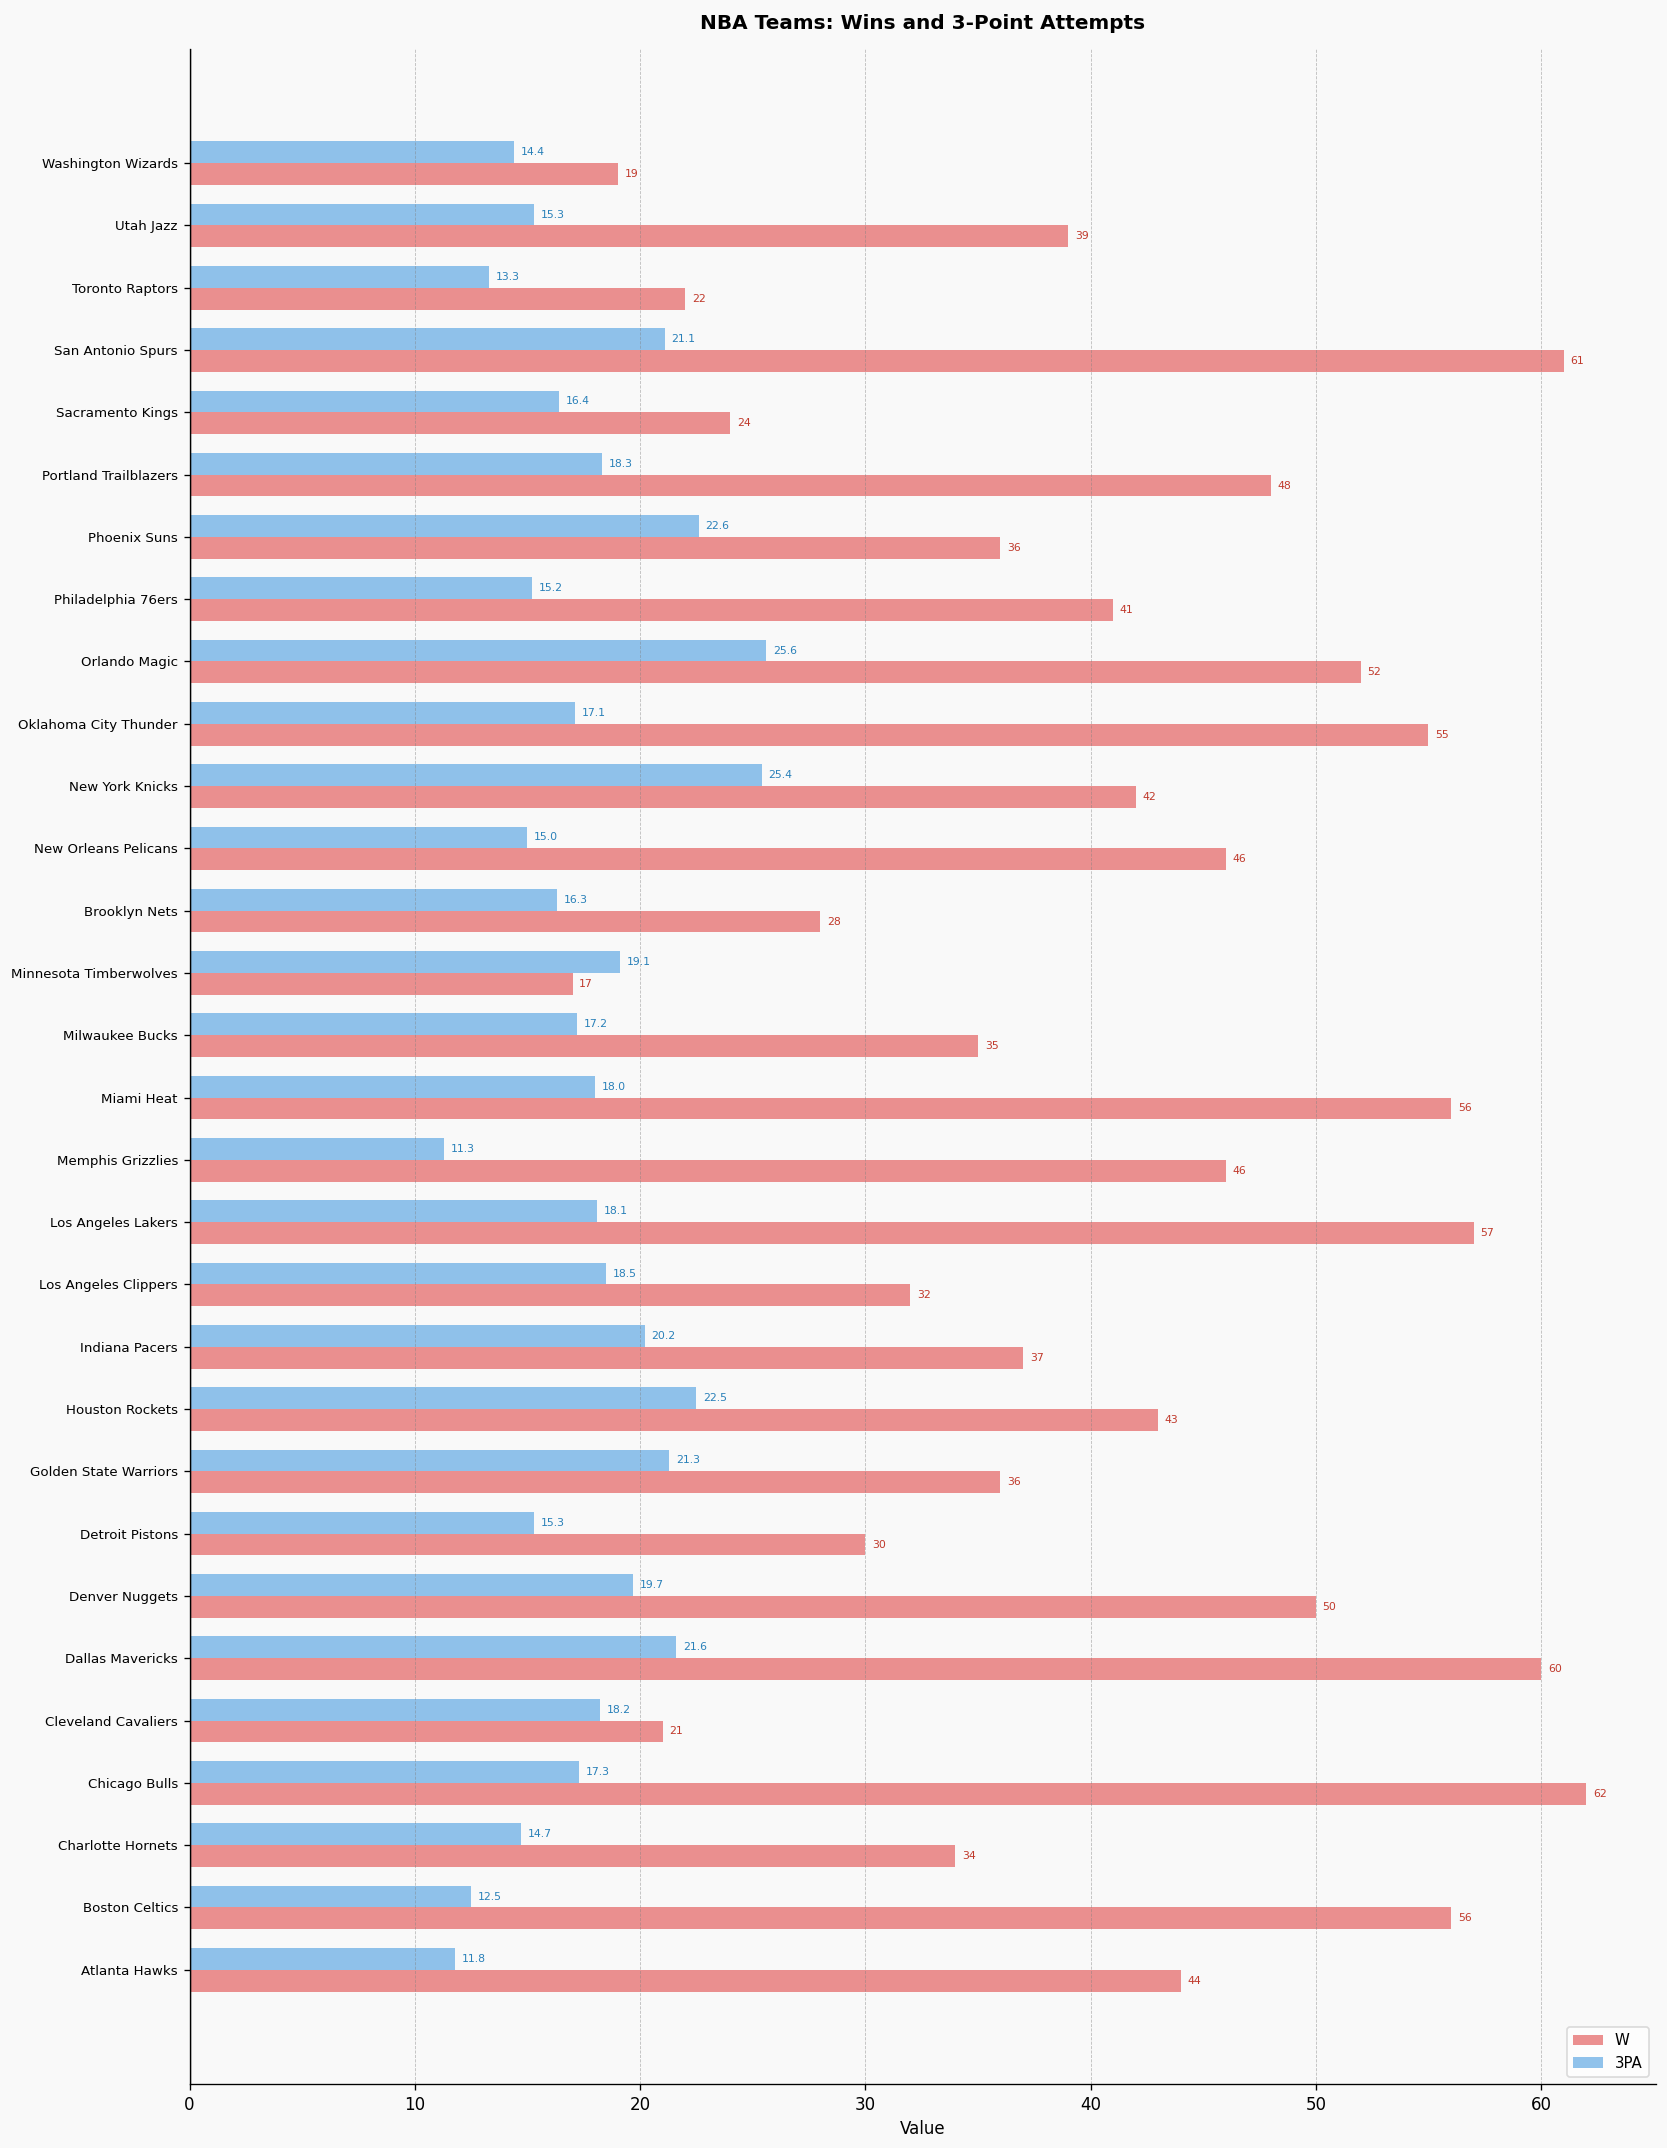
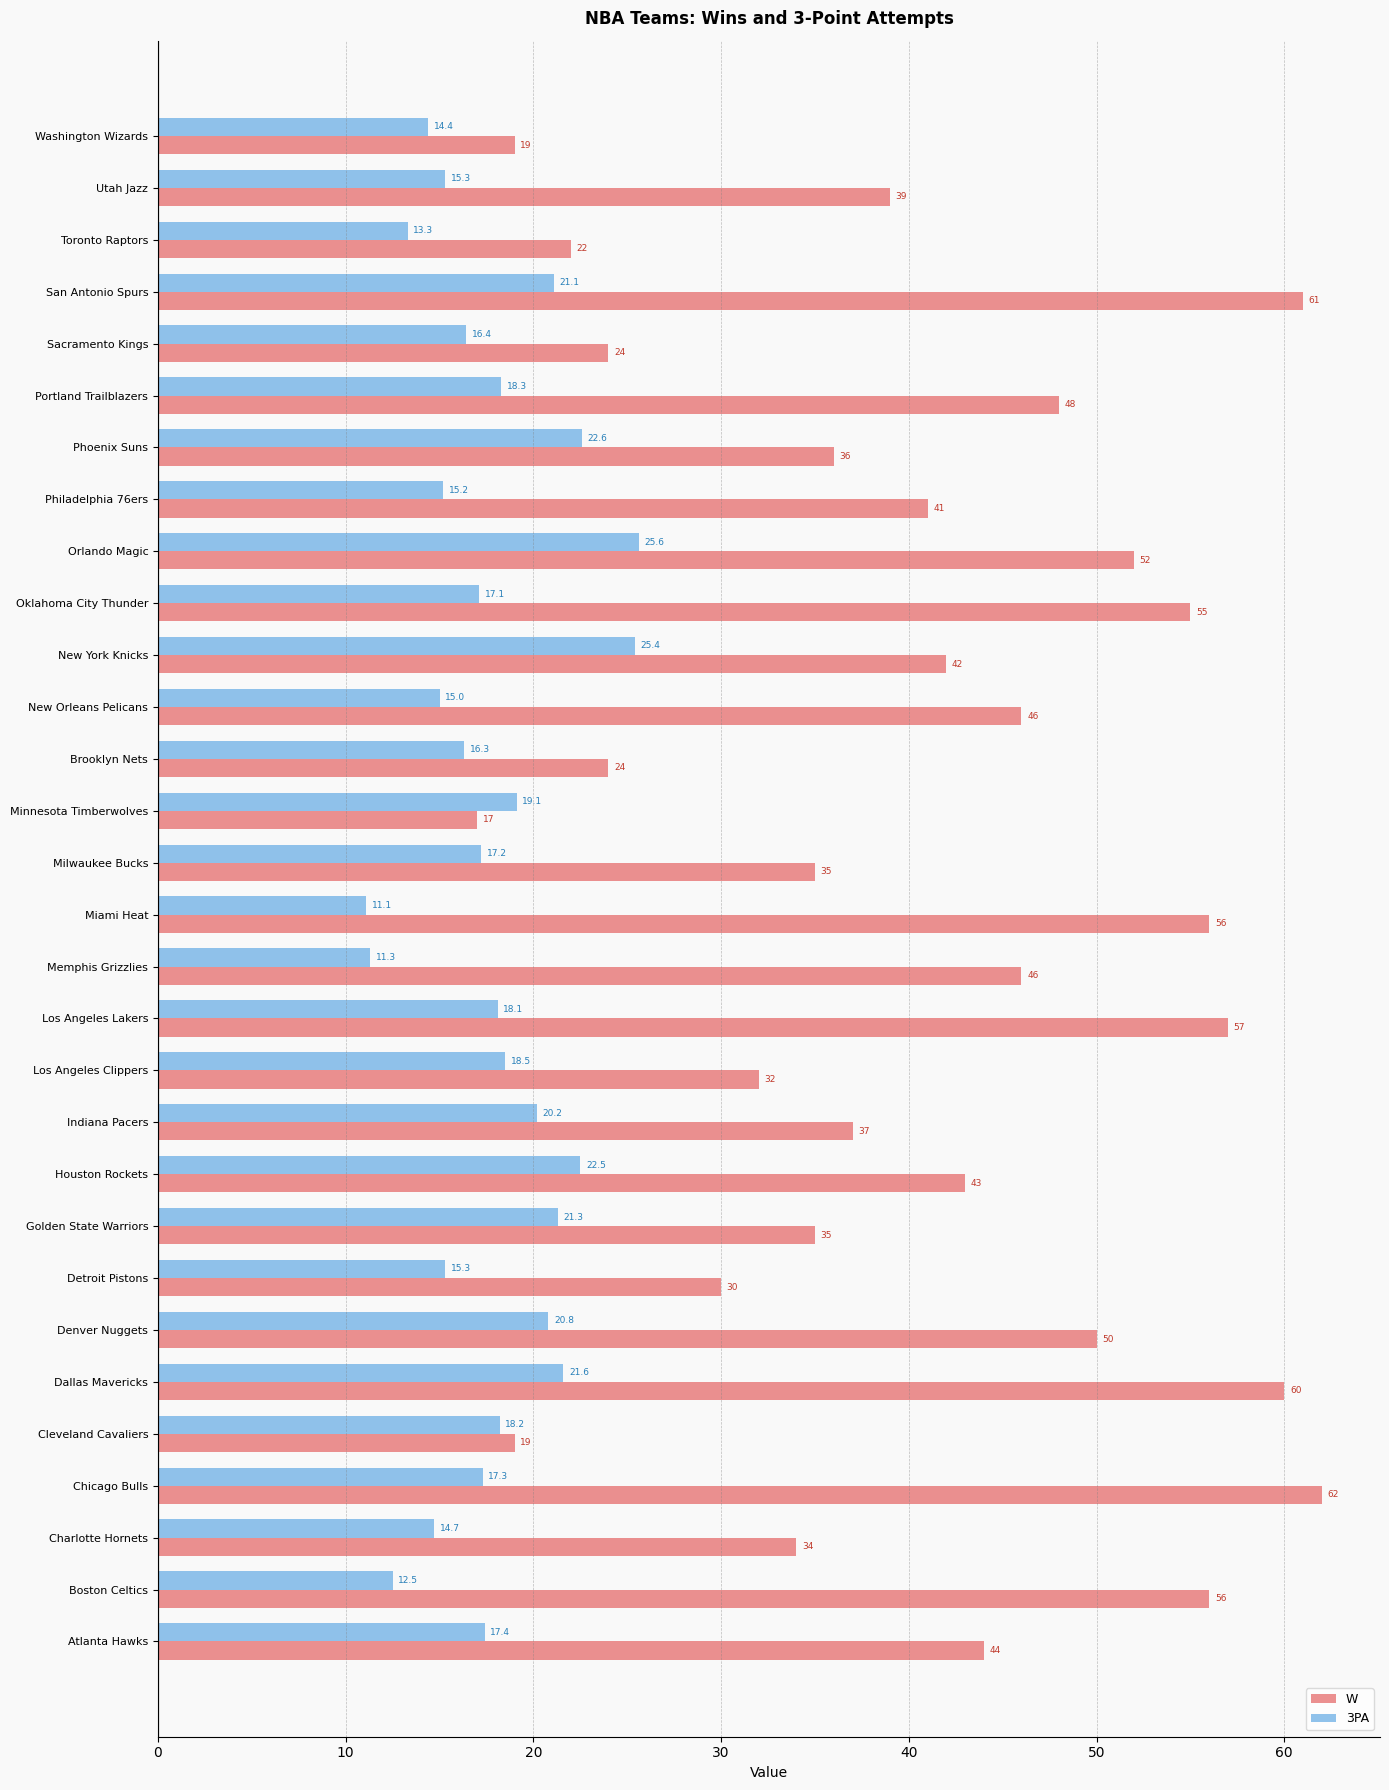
W, Brooklyn Nets: 28 -> 24
3PA, Miami Heat: 18.0 -> 11.1
W, Golden State Warriors: 36 -> 35
3PA, Denver Nuggets: 19.7 -> 20.8
W, Cleveland Cavaliers: 21 -> 19
3PA, Atlanta Hawks: 11.8 -> 17.4
